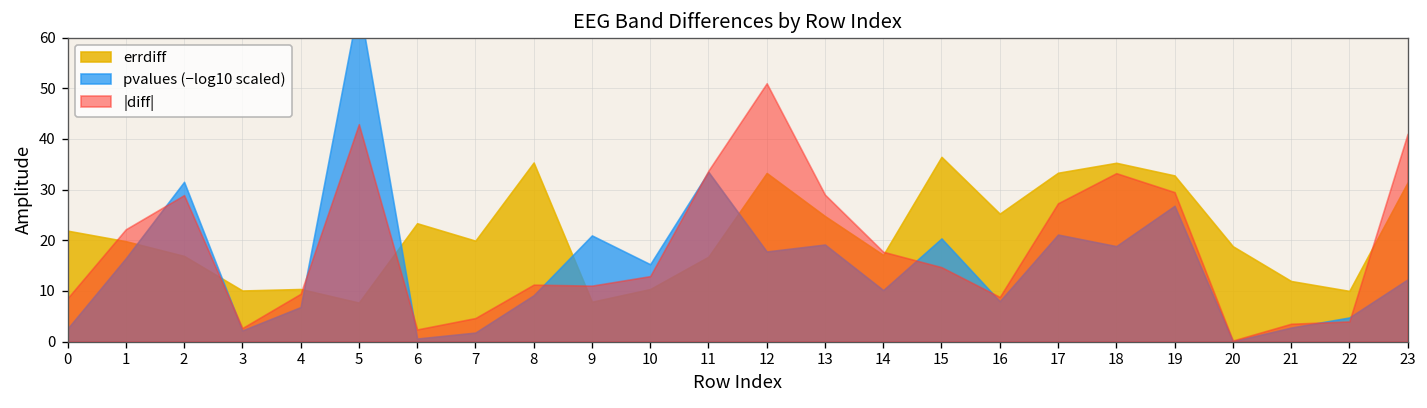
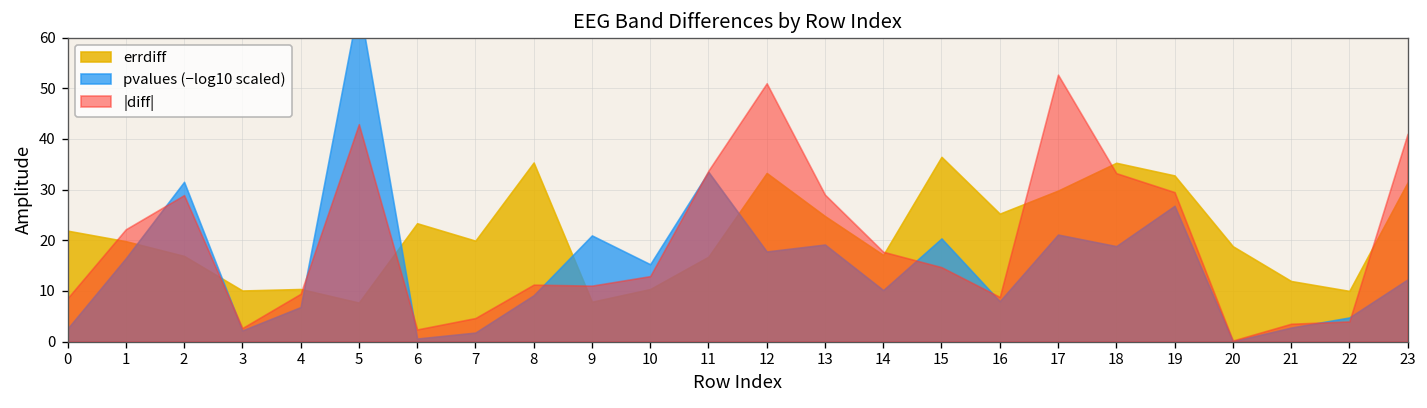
errdiff, 17: 33 -> 30
|diff|, 17: 27 -> 53
